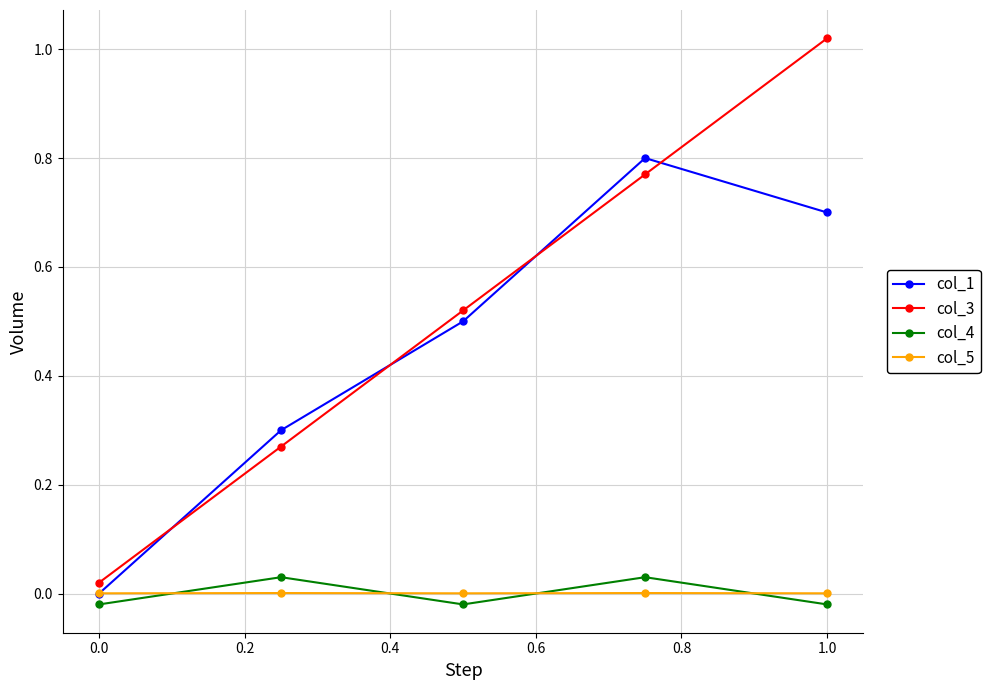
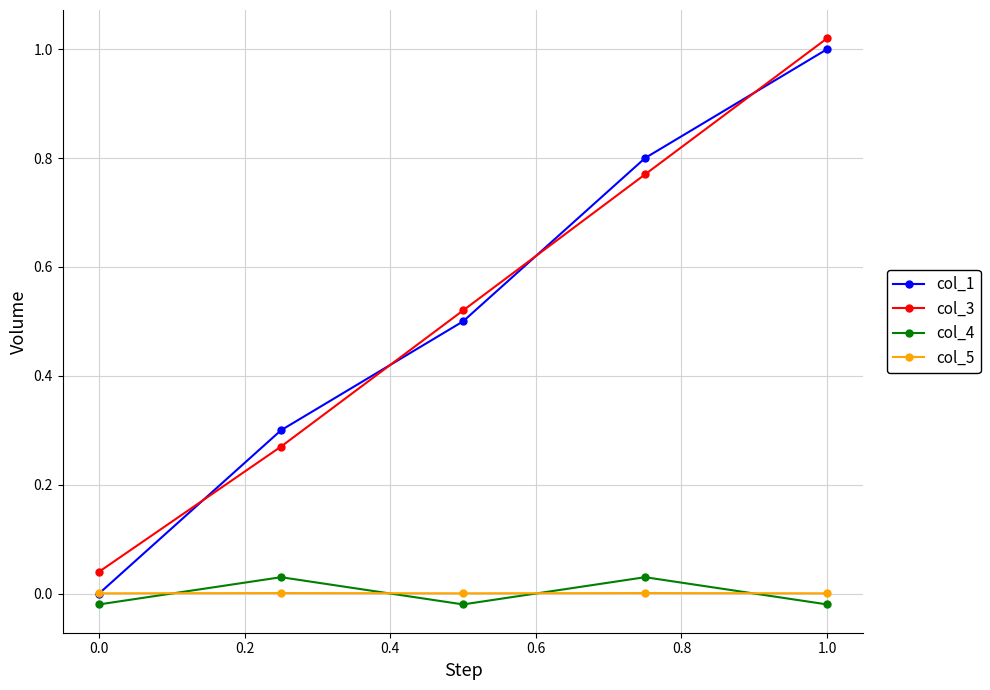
col_3, 0.0: 0.02 -> 0.04
col_1, 1.0: 0.7 -> 1.0
